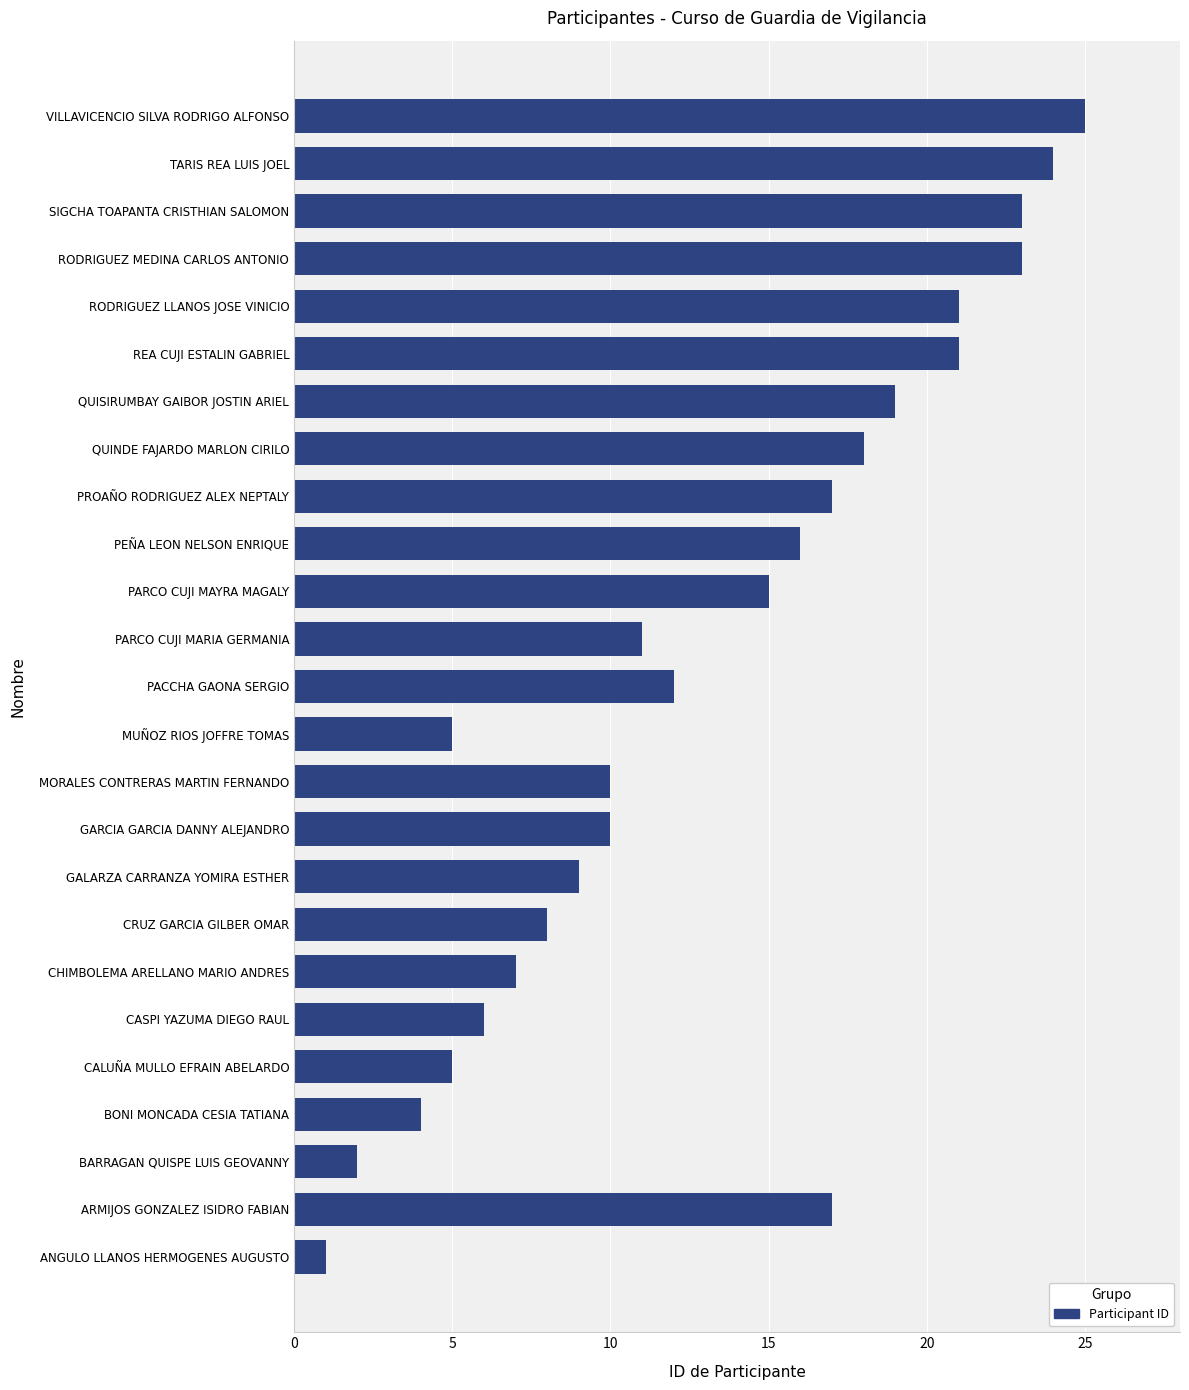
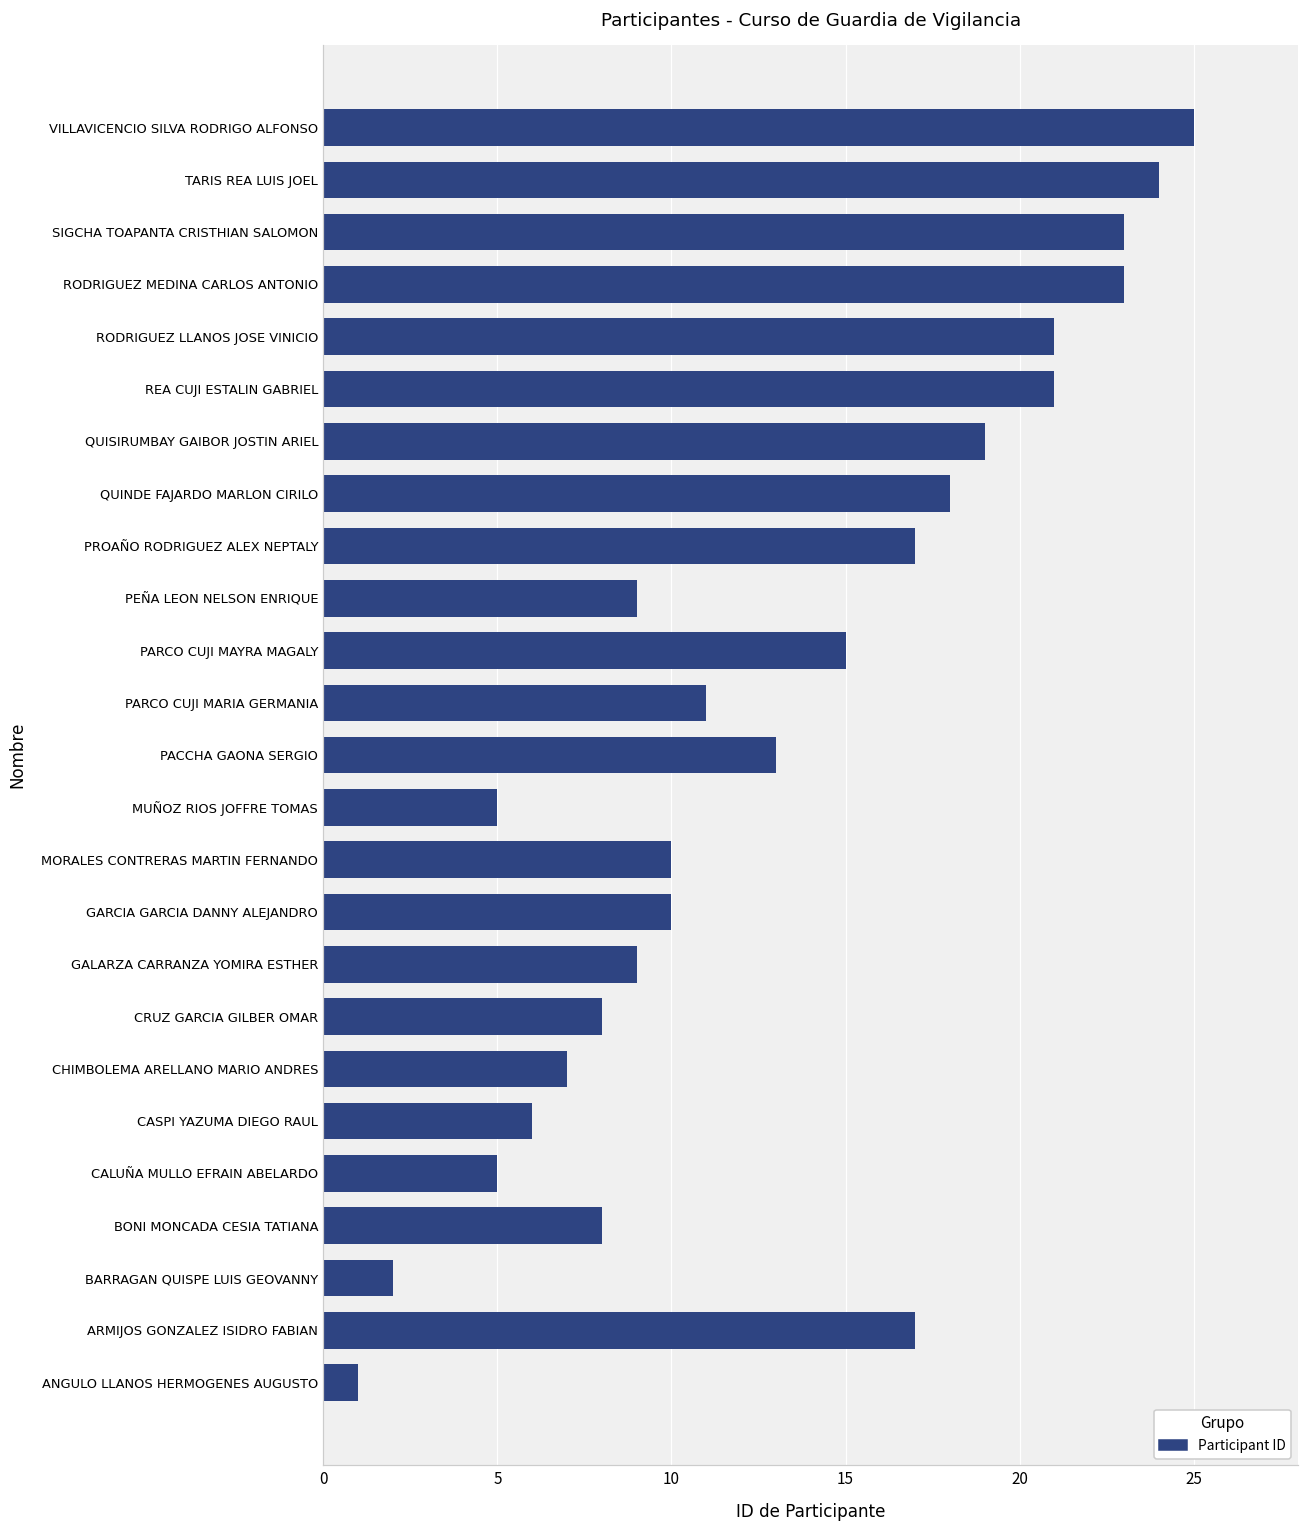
PEÑA LEON NELSON ENRIQUE: 16 -> 9
PACCHA GAONA SERGIO: 12 -> 13
BONI MONCADA CESIA TATIANA: 4 -> 8
